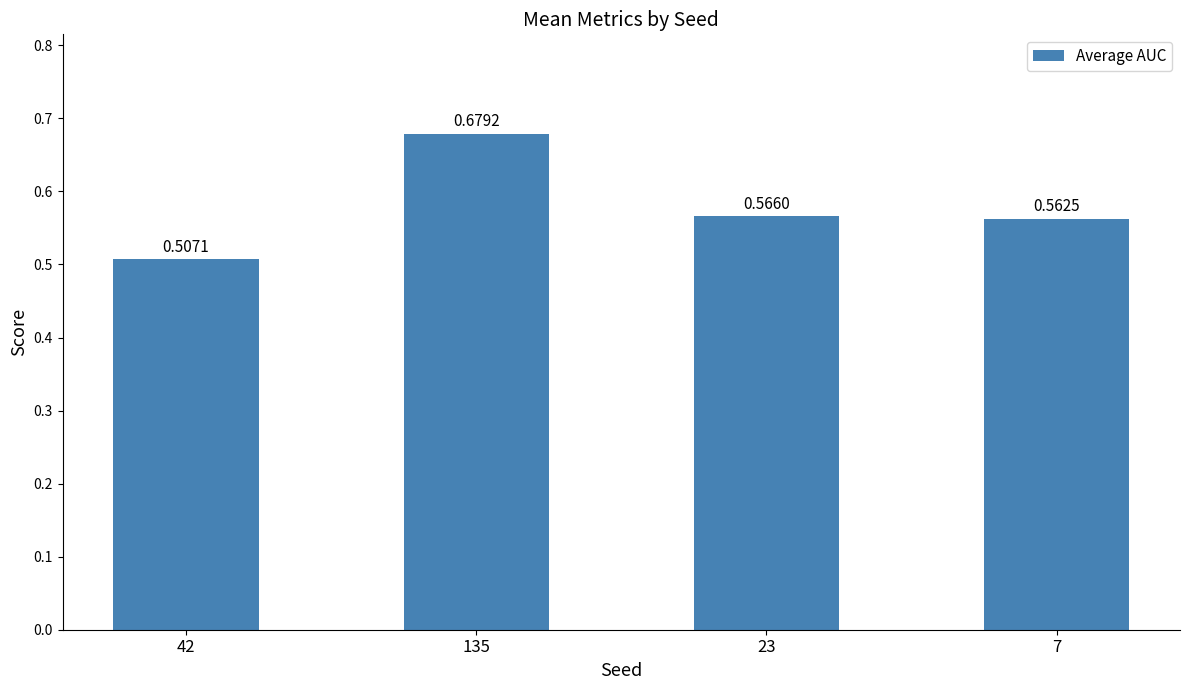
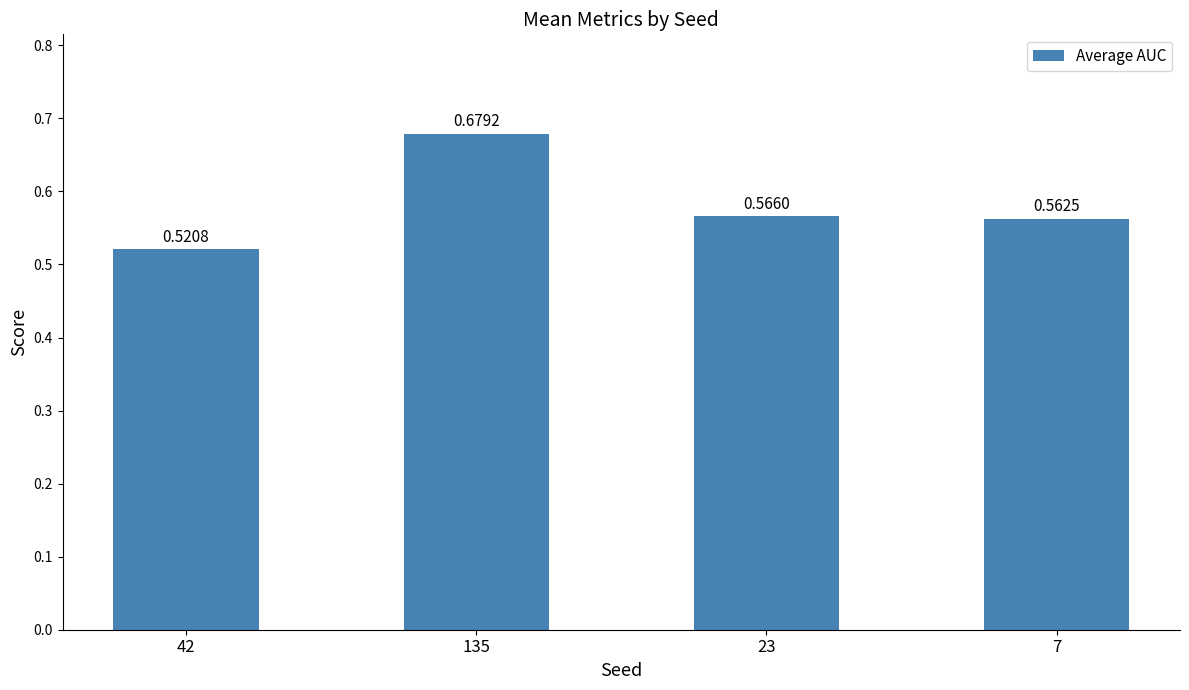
42: 0.5071 -> 0.5208
